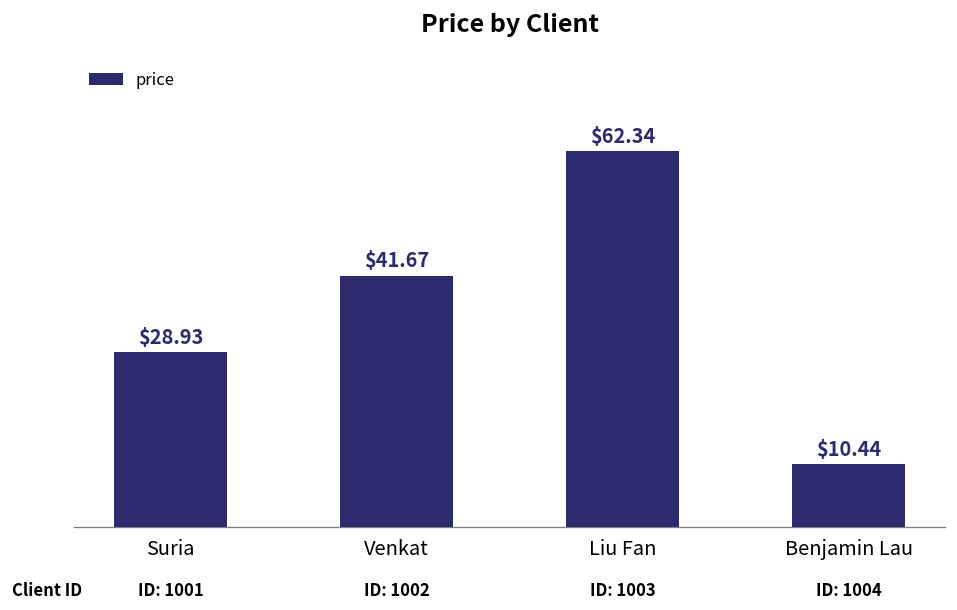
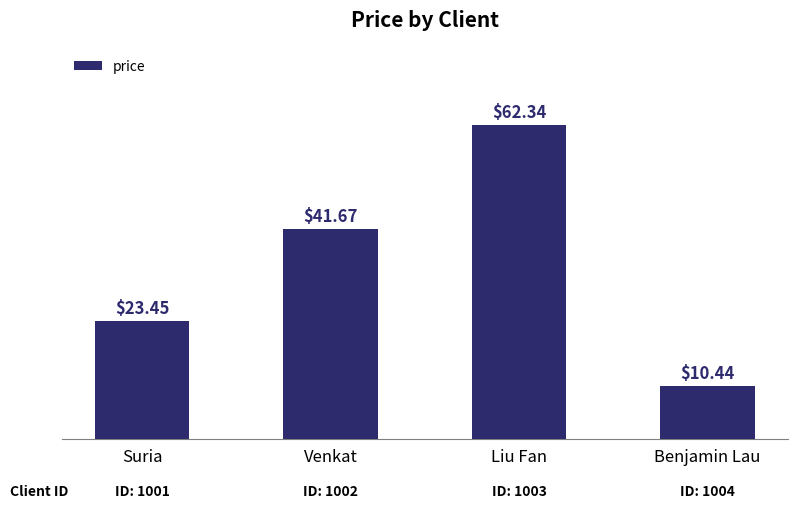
Suria: $28.93 -> $23.45
